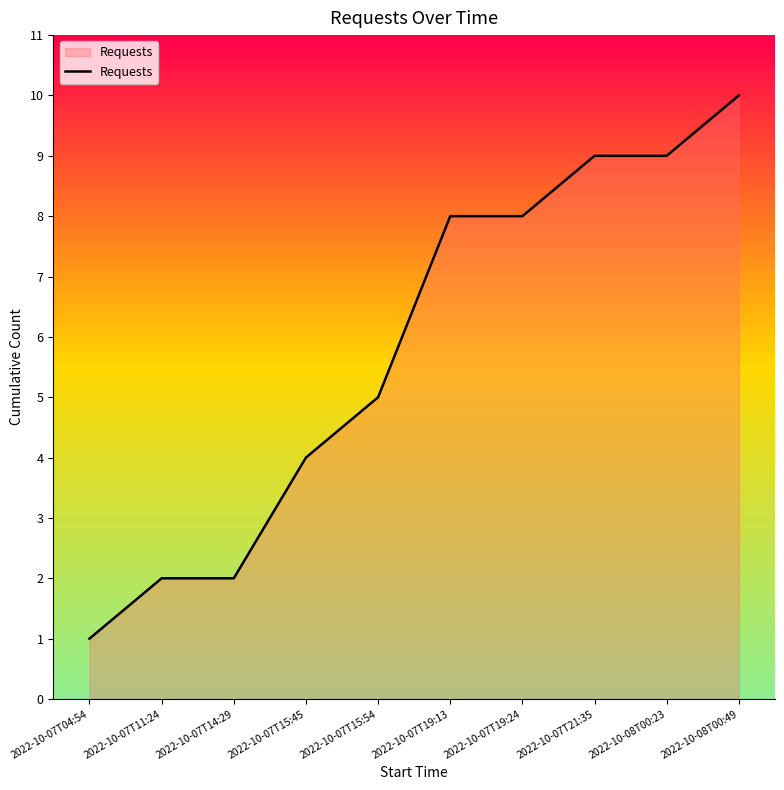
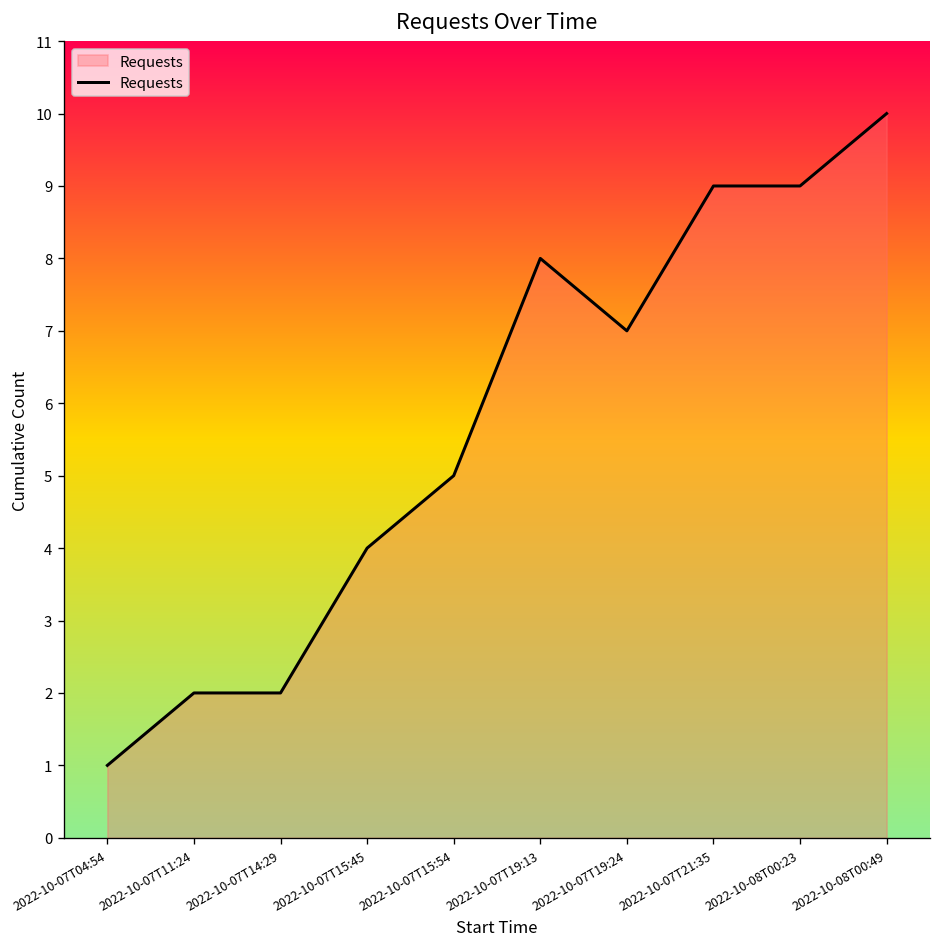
2022-10-07T19:24: 8 -> 7
